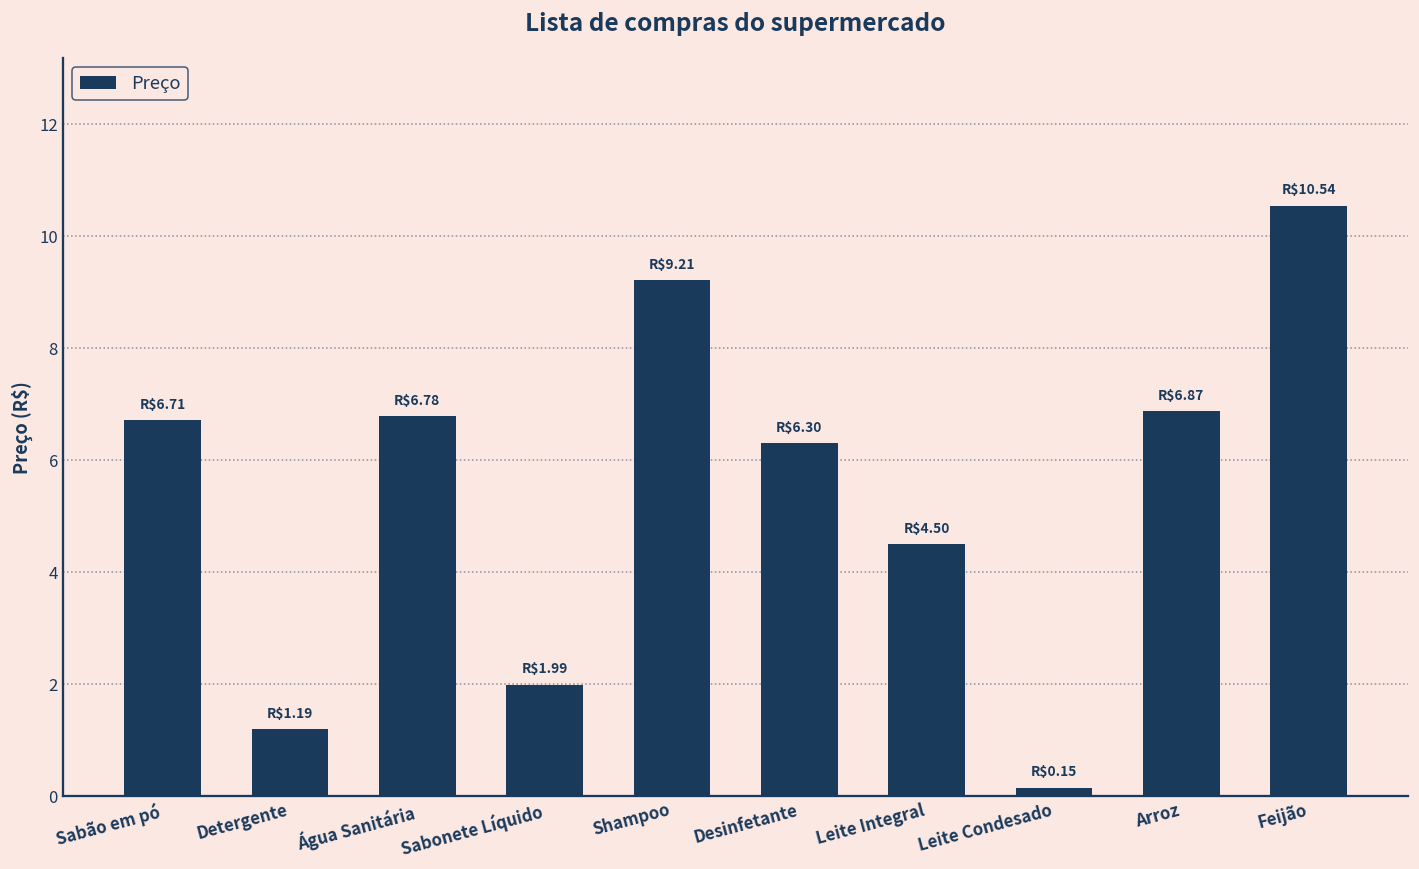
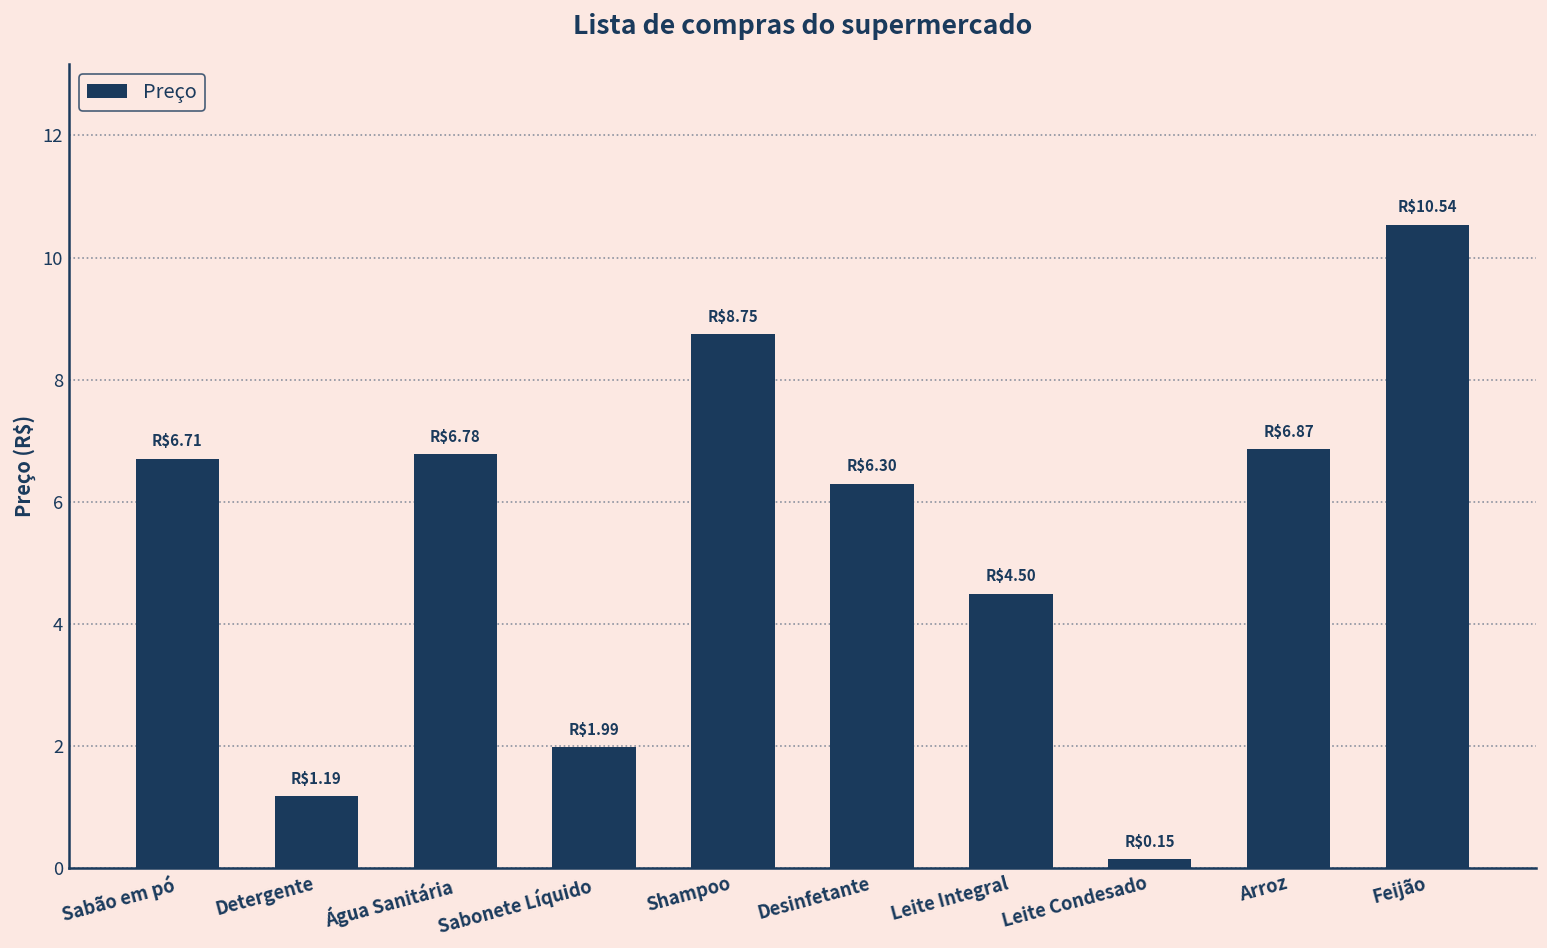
Shampoo: $9.21 -> $8.75
